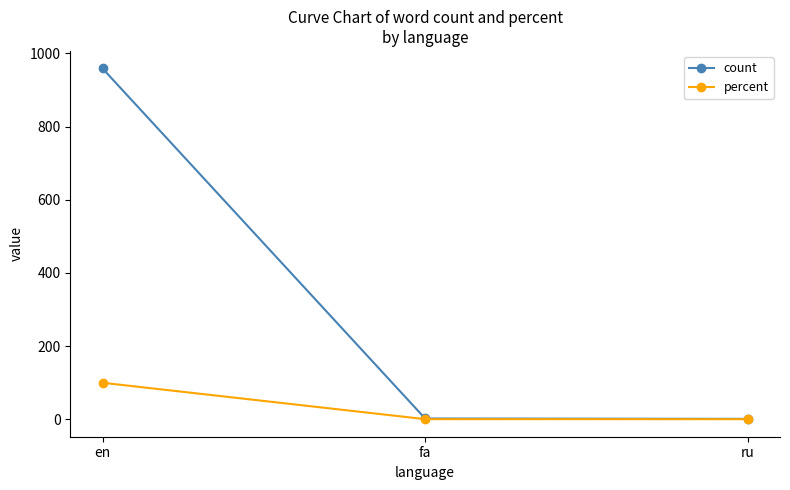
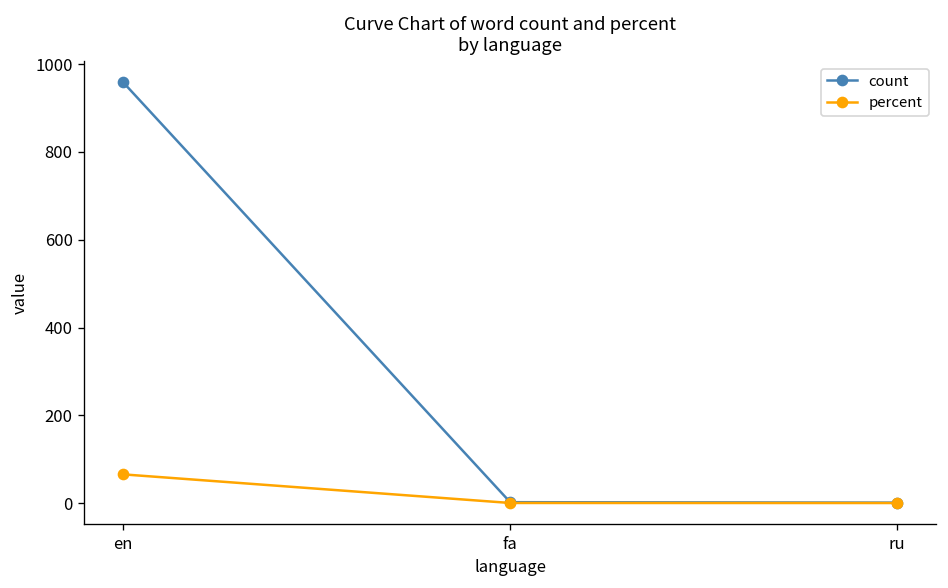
percent, en: 100 -> 70
